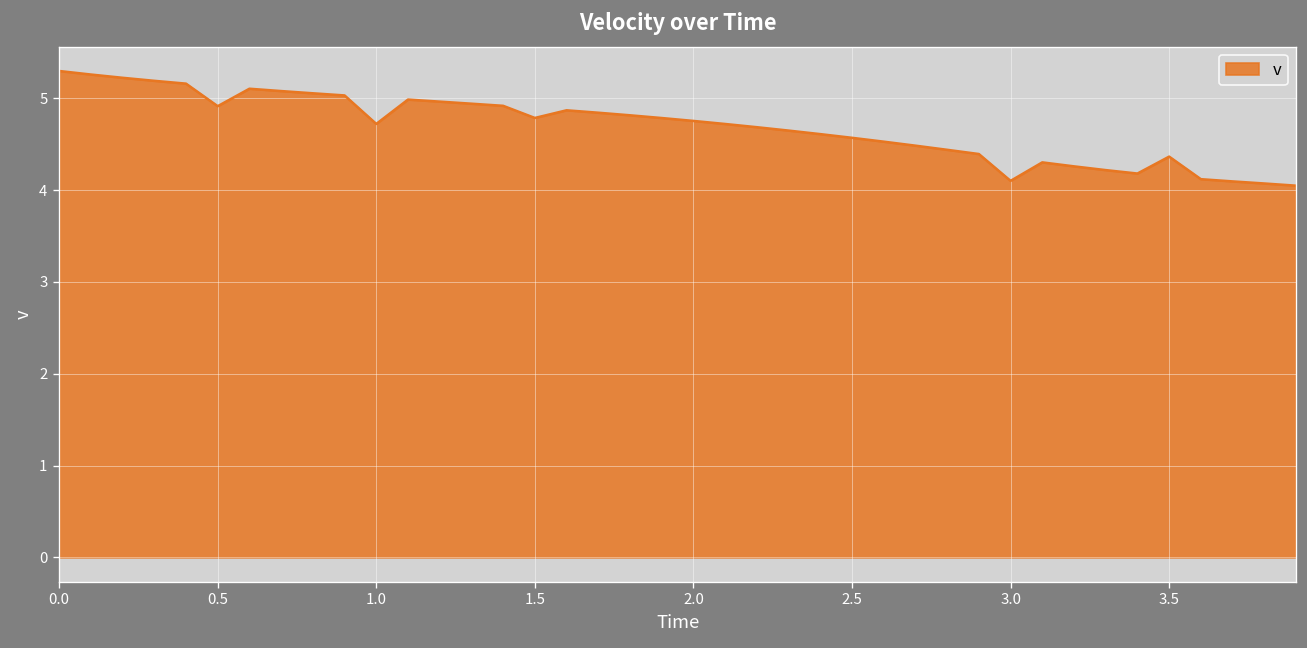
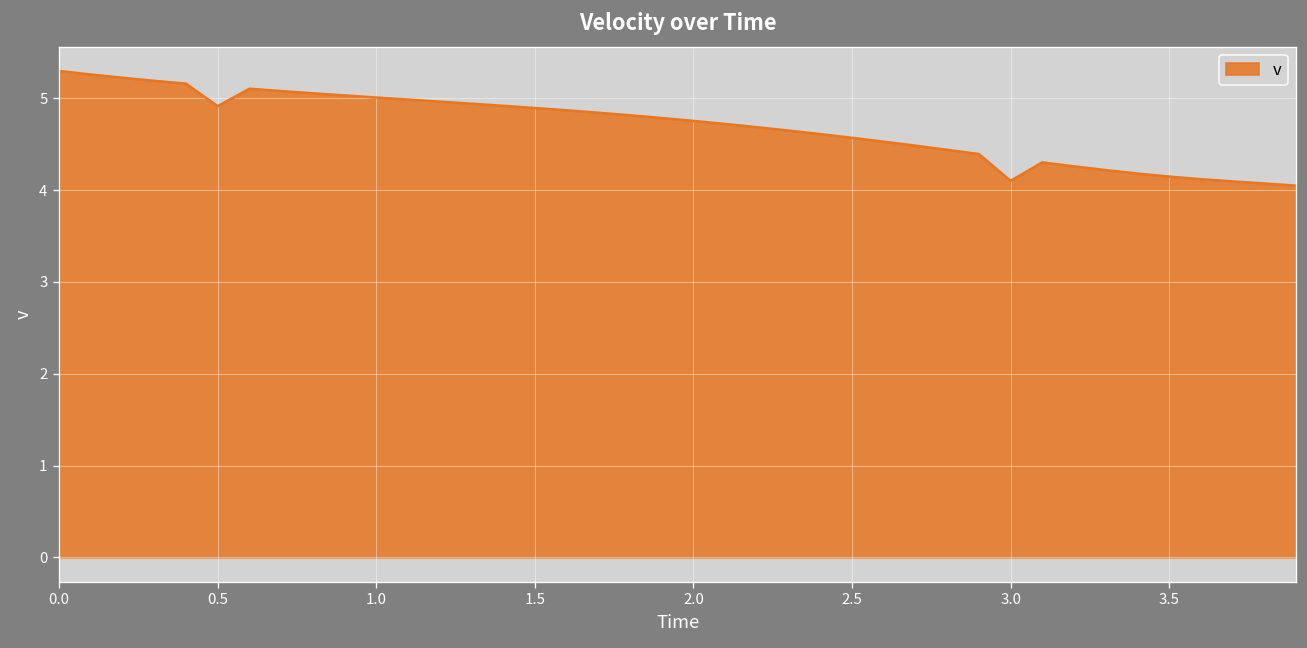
1.0: 4.7 -> 5.0
1.5: 4.8 -> 4.9
3.5: 4.4 -> 4.1
